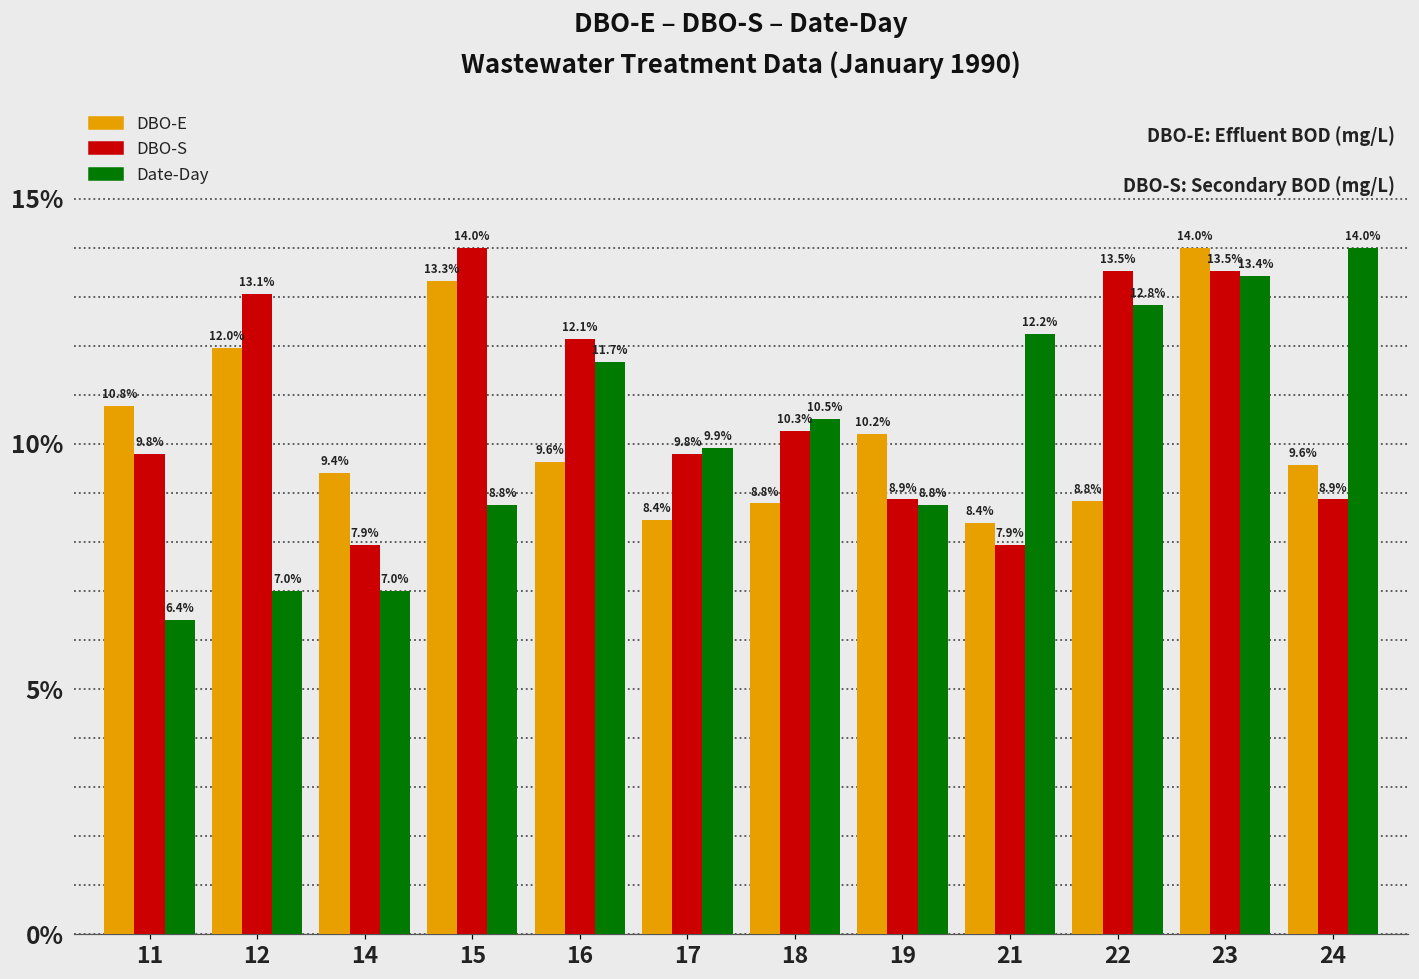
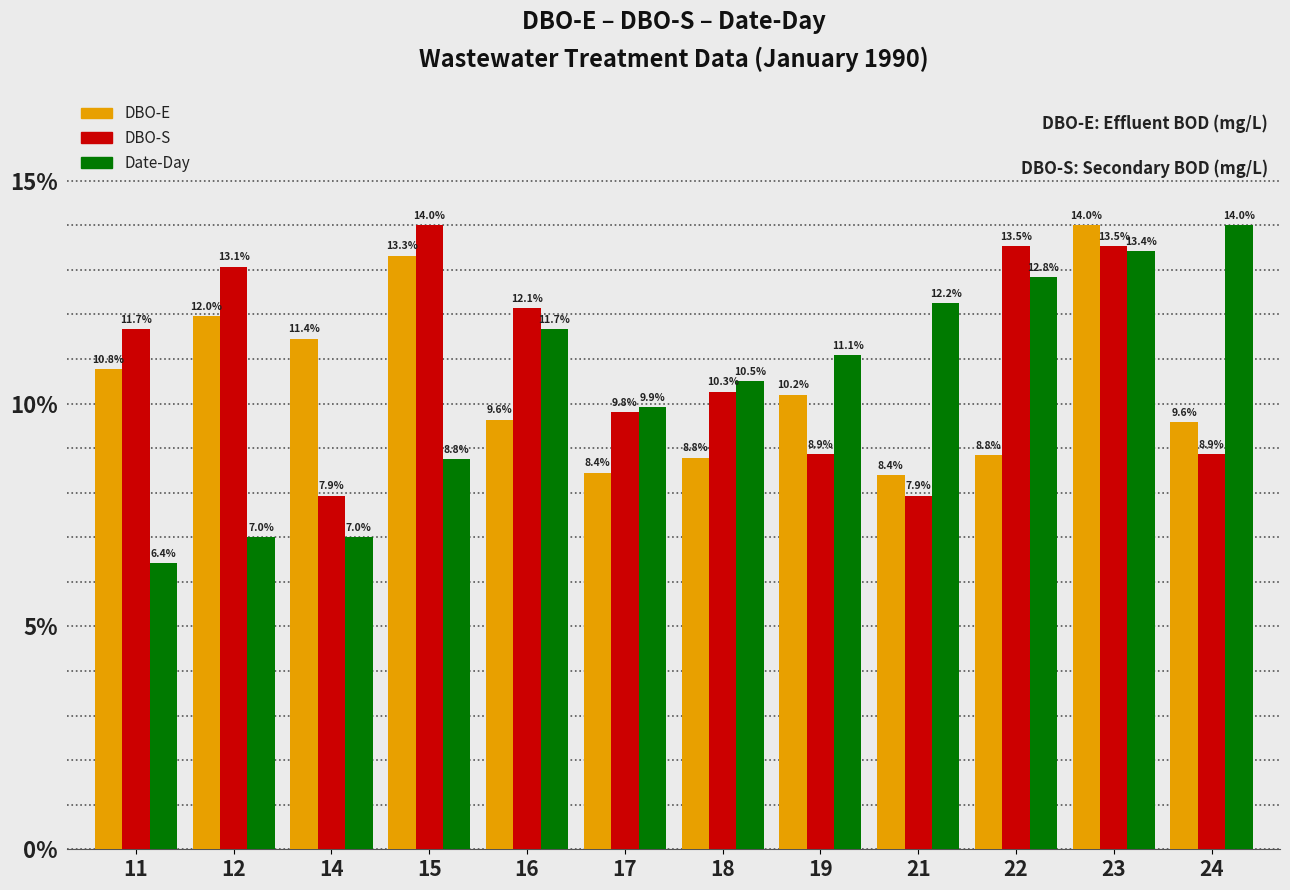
DBO-S, 11: 9.8% -> 11.7%
DBO-E, 14: 9.4% -> 11.4%
Date-Day, 19: 8.8% -> 11.1%
